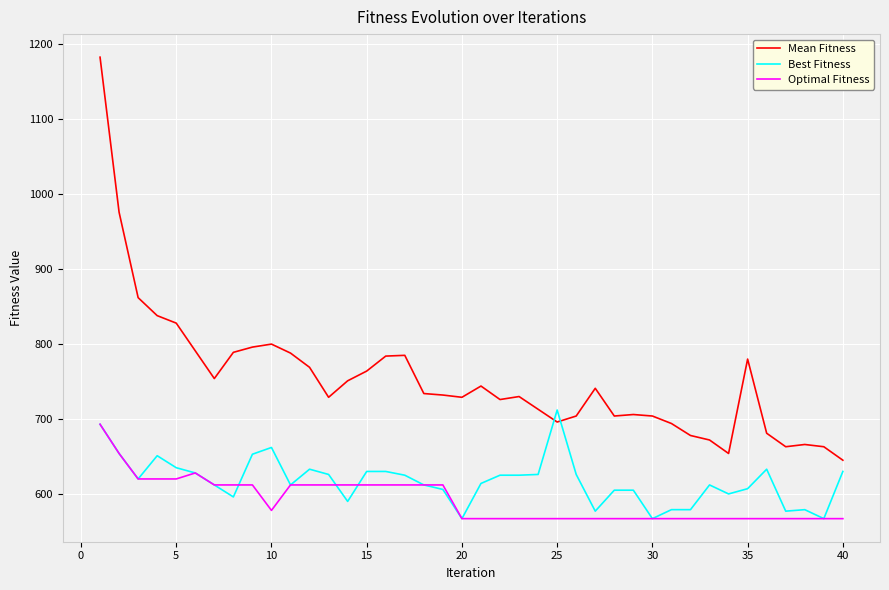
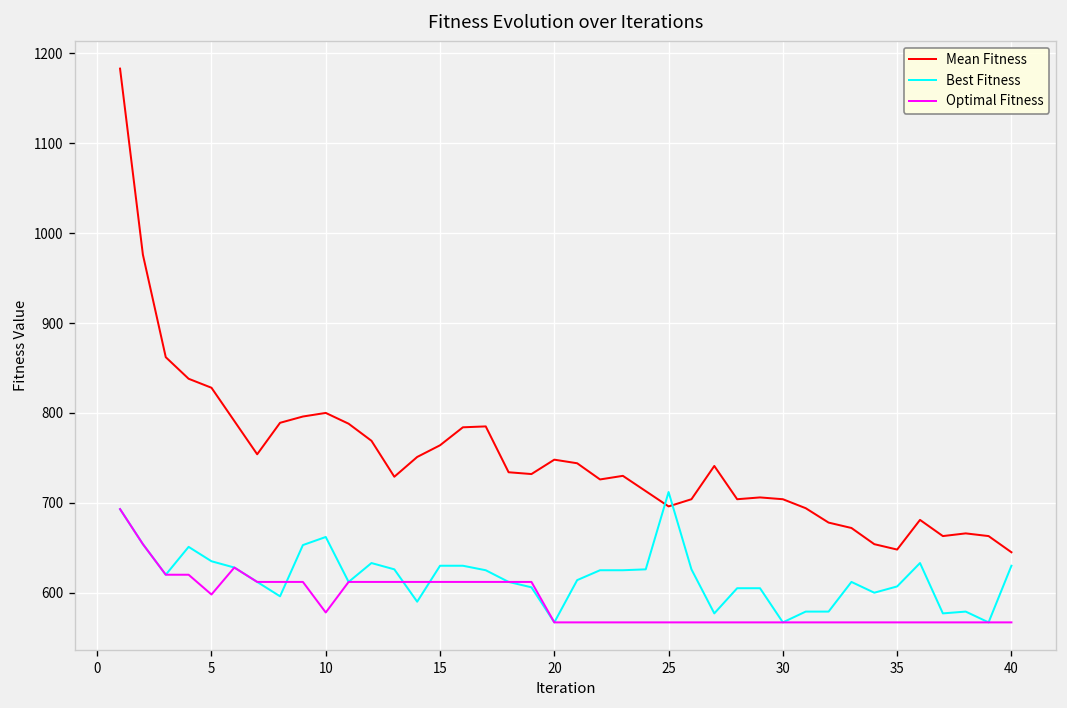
Optimal Fitness, 5: 620 -> 600
Mean Fitness, 20: 730 -> 750
Mean Fitness, 35: 780 -> 650
